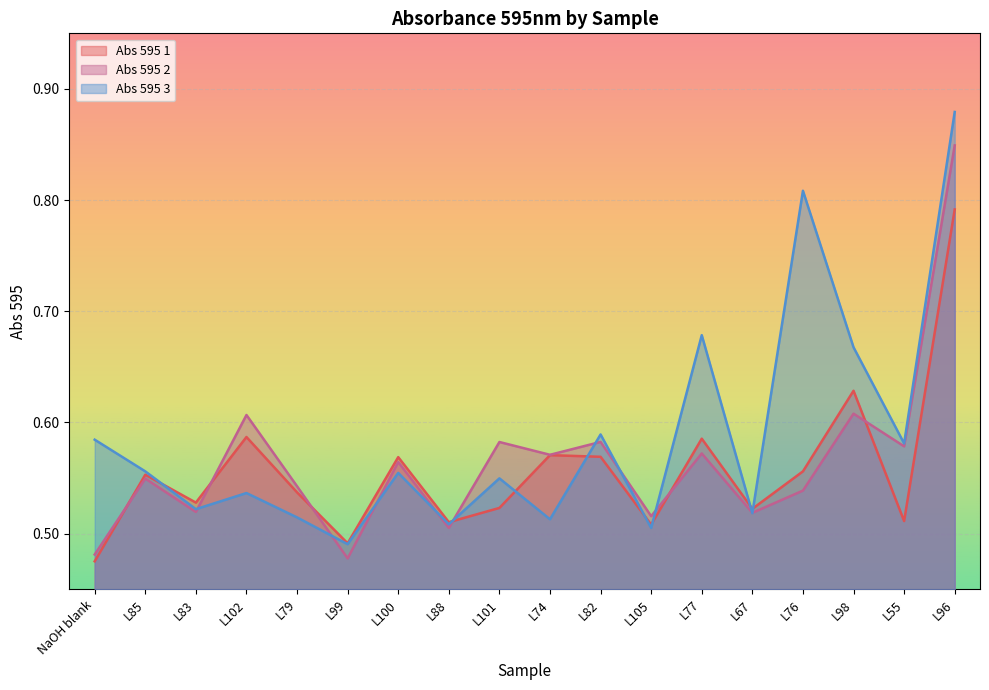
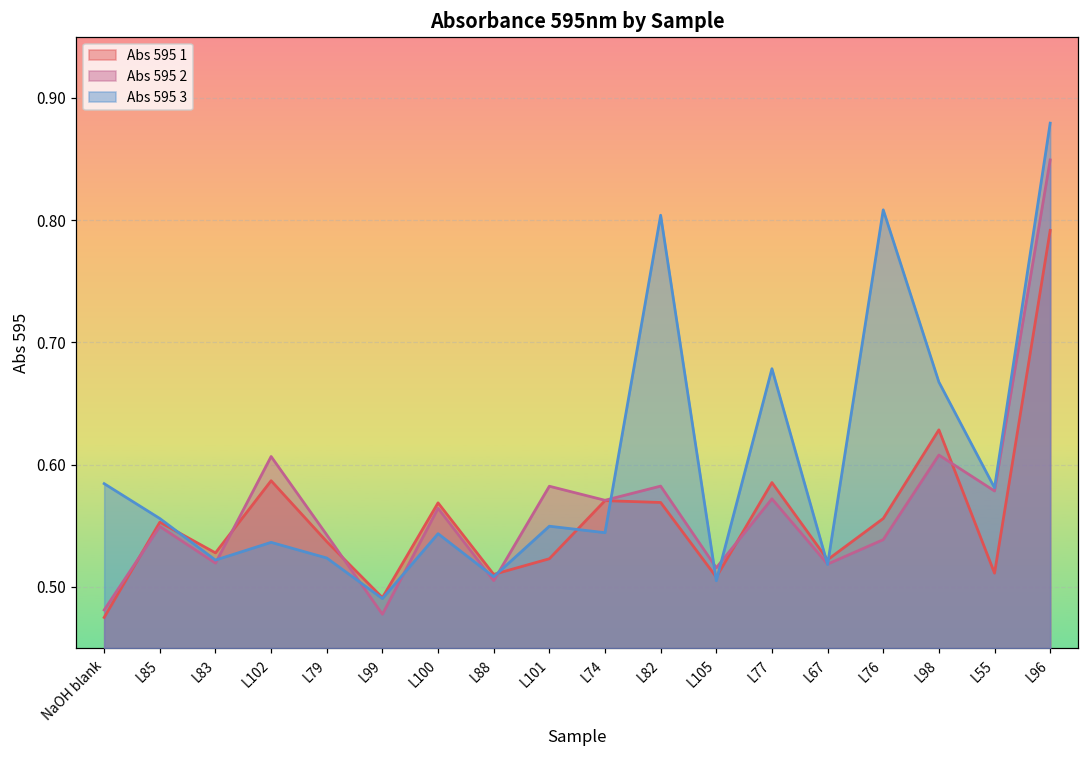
Abs 595 3, L79: 0.515 -> 0.524
Abs 595 3, L100: 0.555 -> 0.544
Abs 595 3, L74: 0.513 -> 0.544
Abs 595 3, L82: 0.589 -> 0.804
